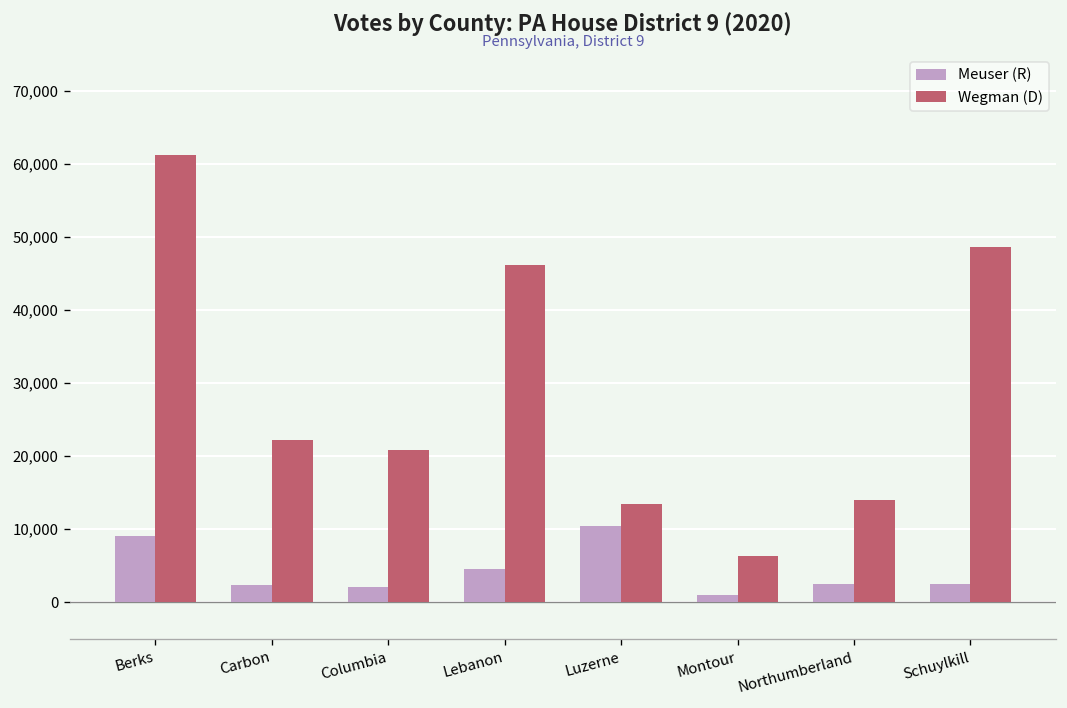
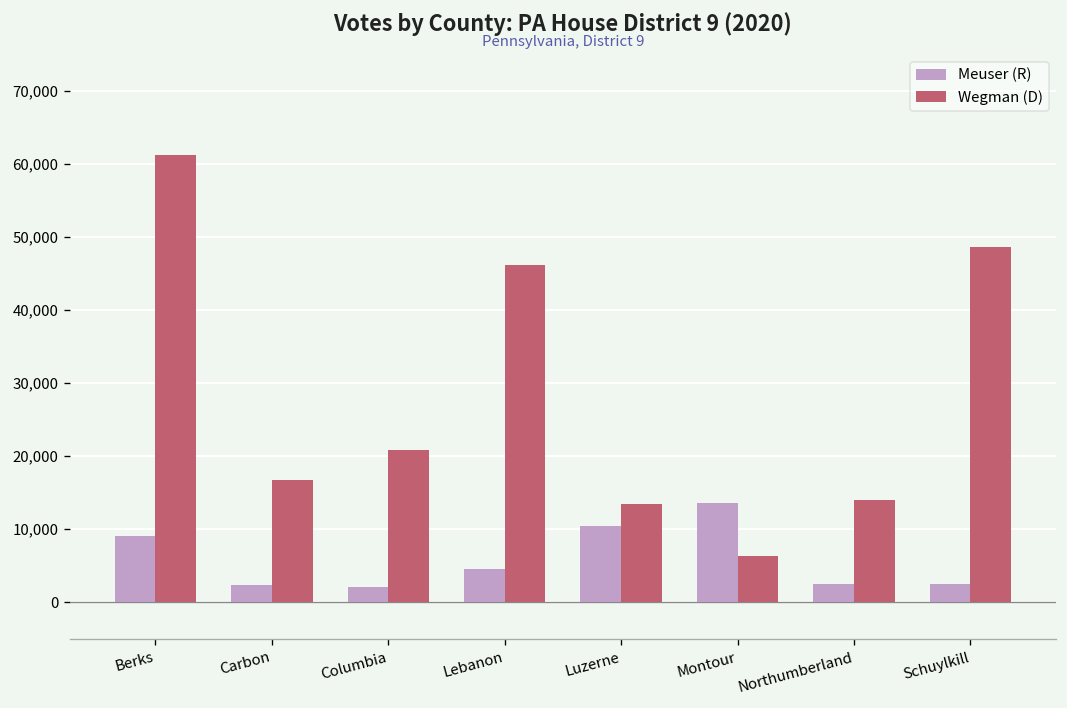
Wegman (D), Carbon: 22,000 -> 17,000
Meuser (R), Montour: 1,000 -> 14,000
